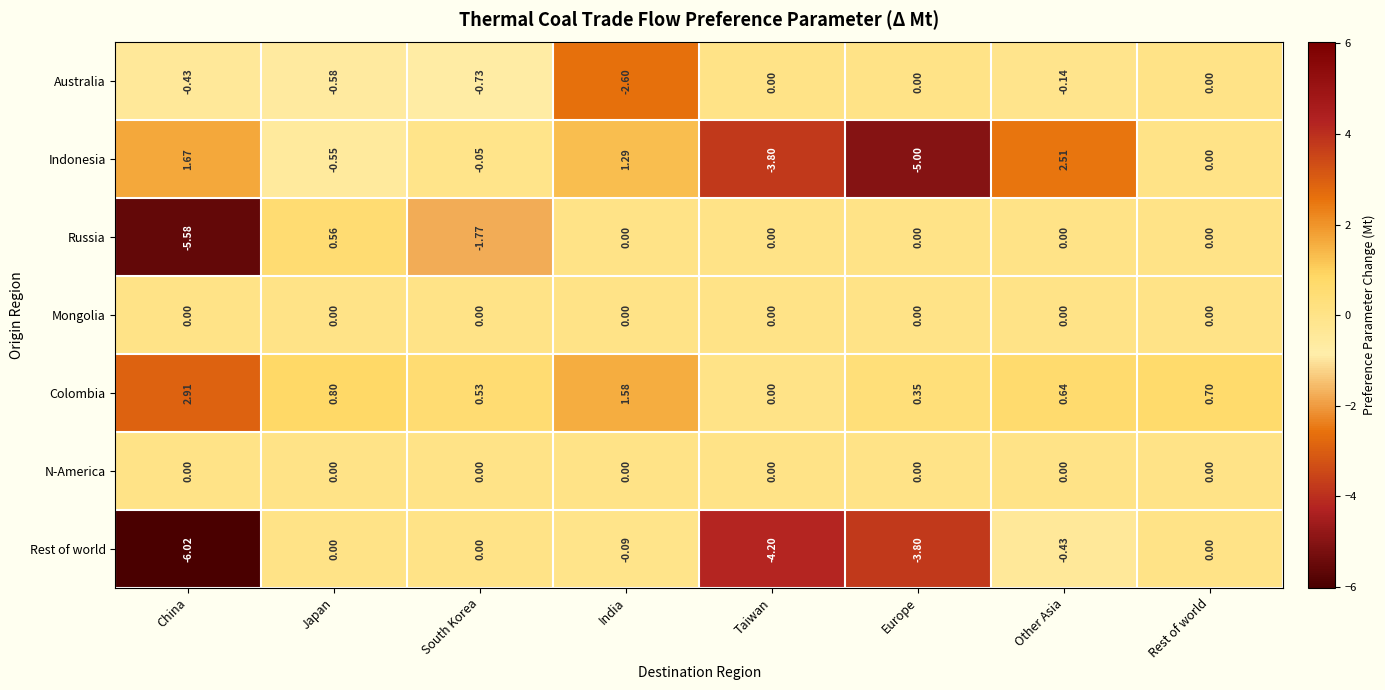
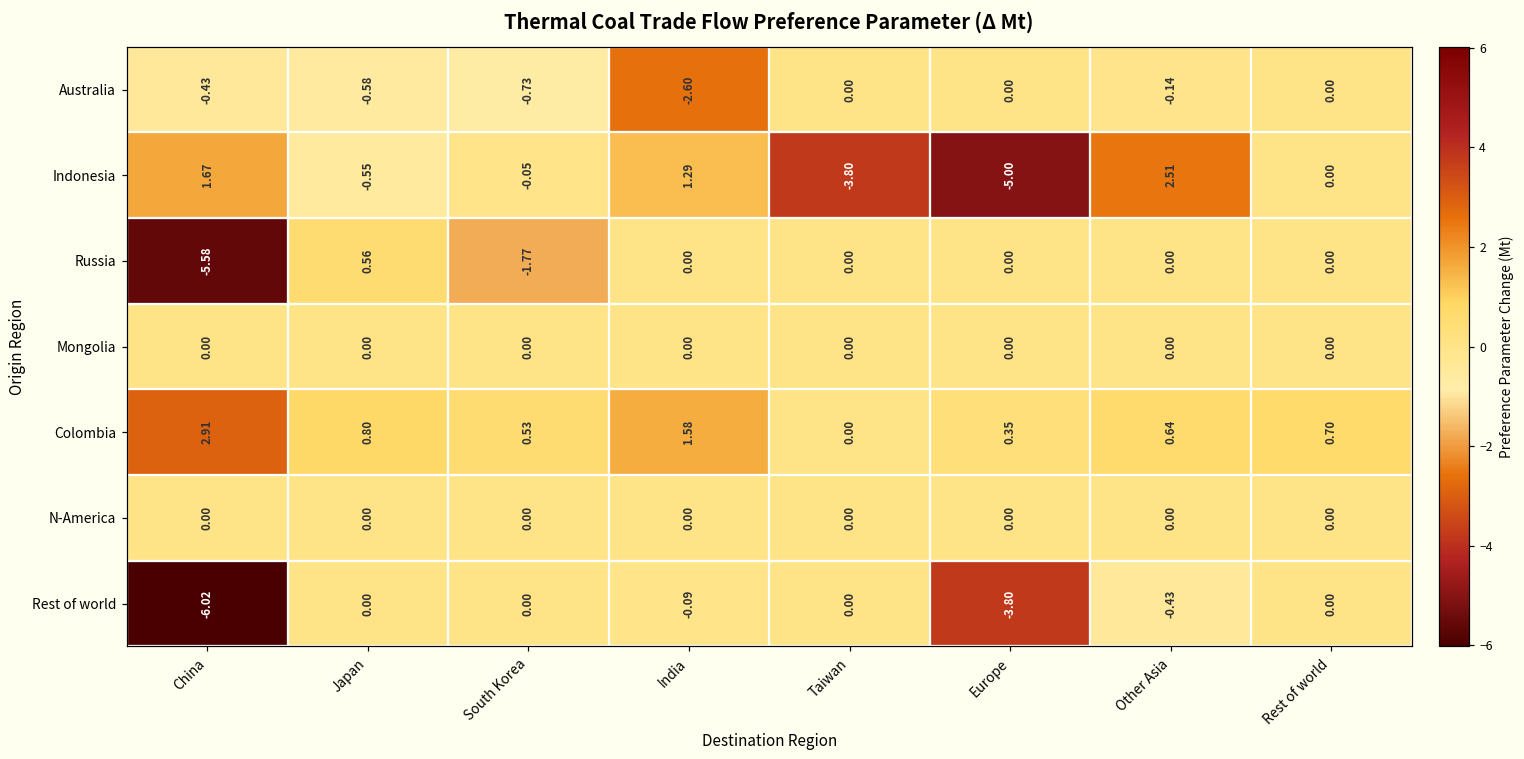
Rest of world, Taiwan: -4.20 -> 0.00
